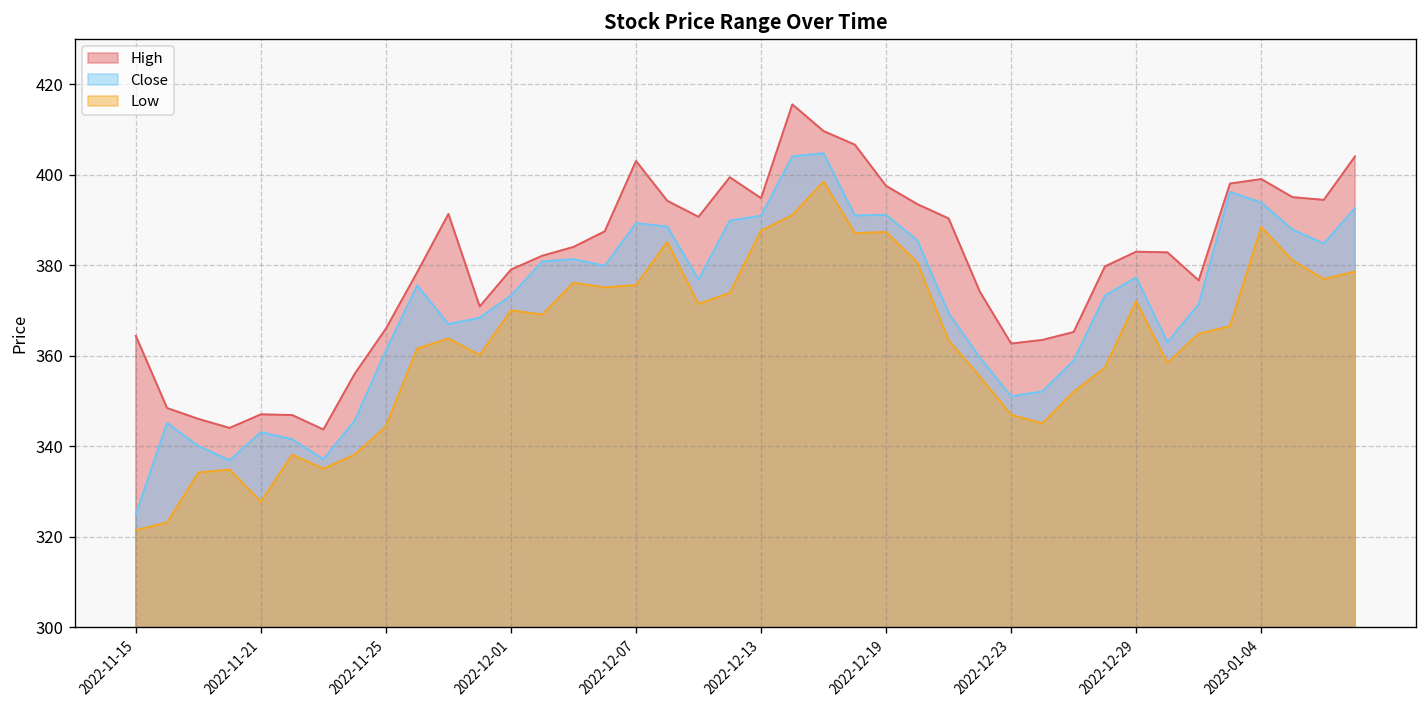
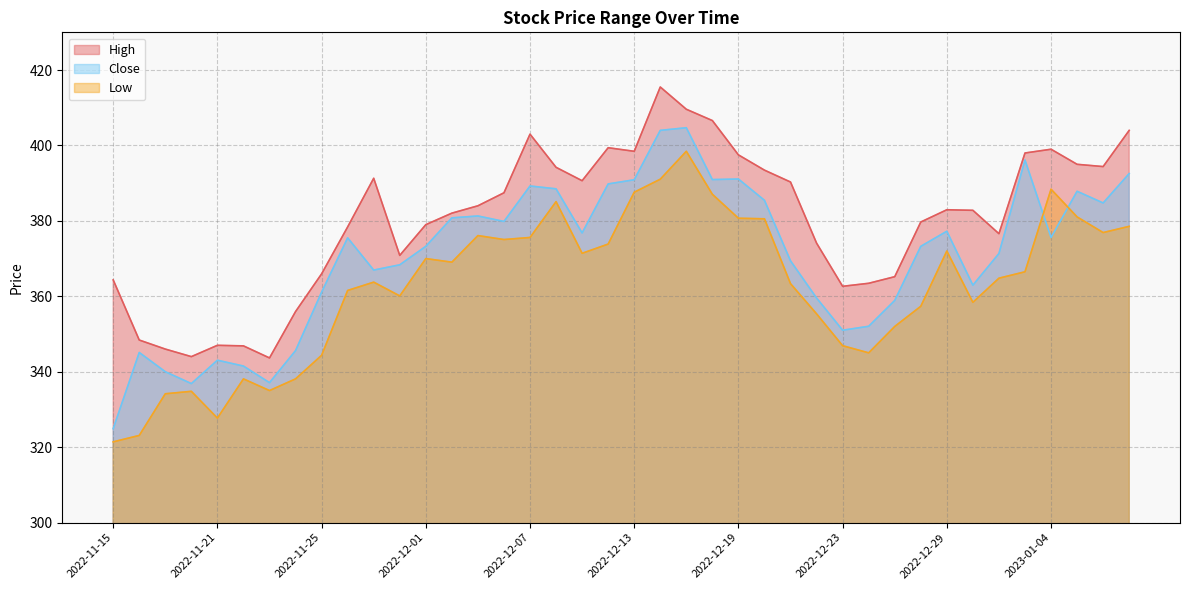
High, 2022-12-13: 395 -> 398
Low, 2022-12-19: 387 -> 381
Close, 2023-01-04: 394 -> 376
